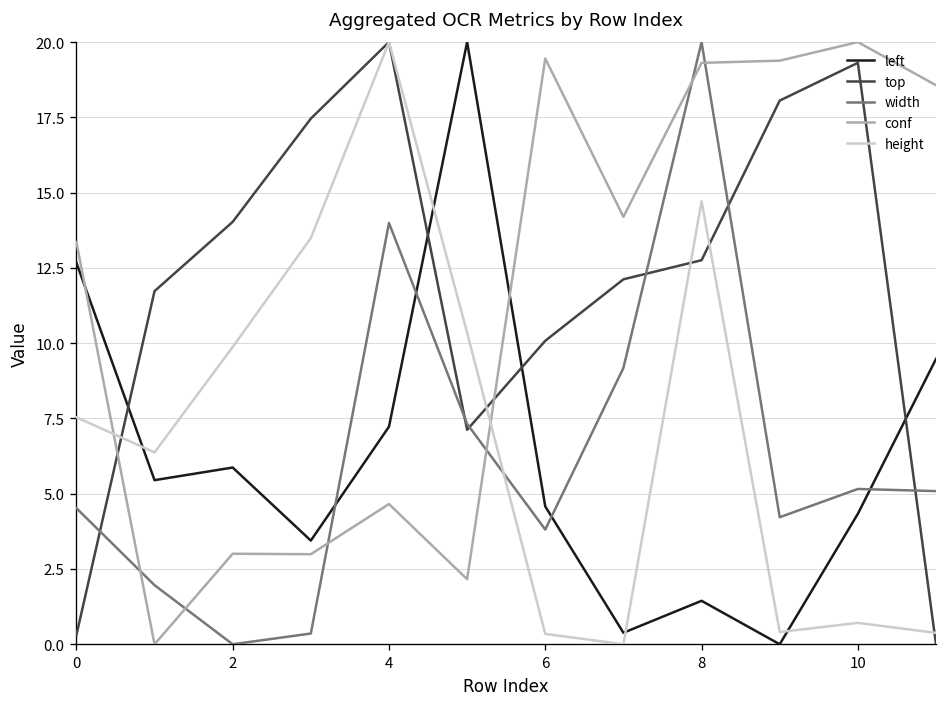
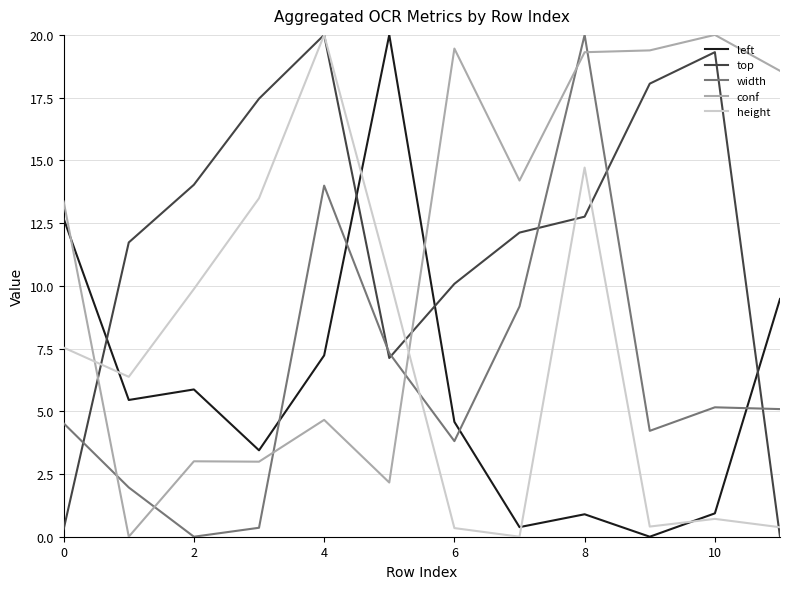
left, 8: 1.4 -> 0.9
left, 10: 4.3 -> 0.9
